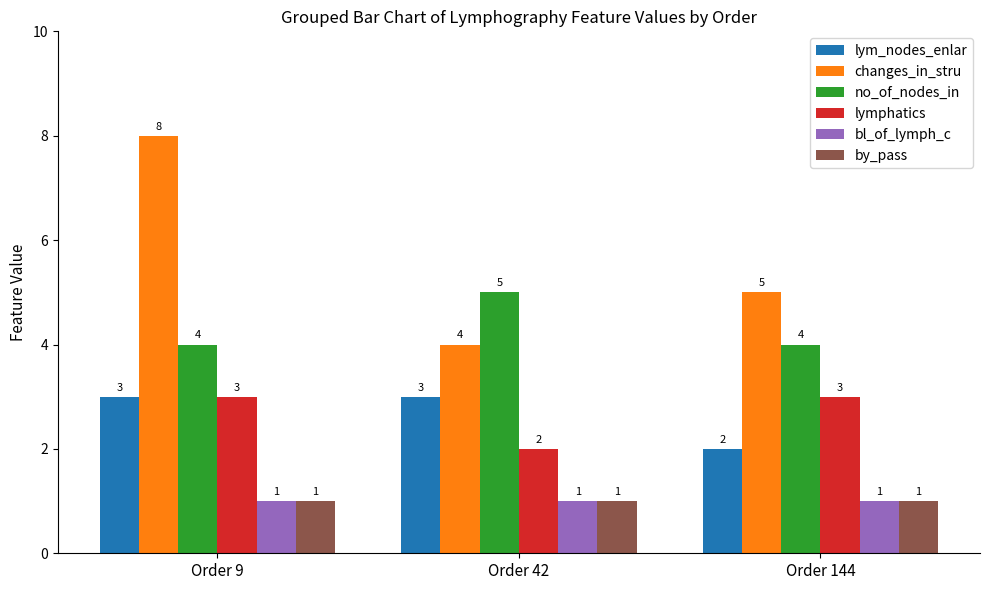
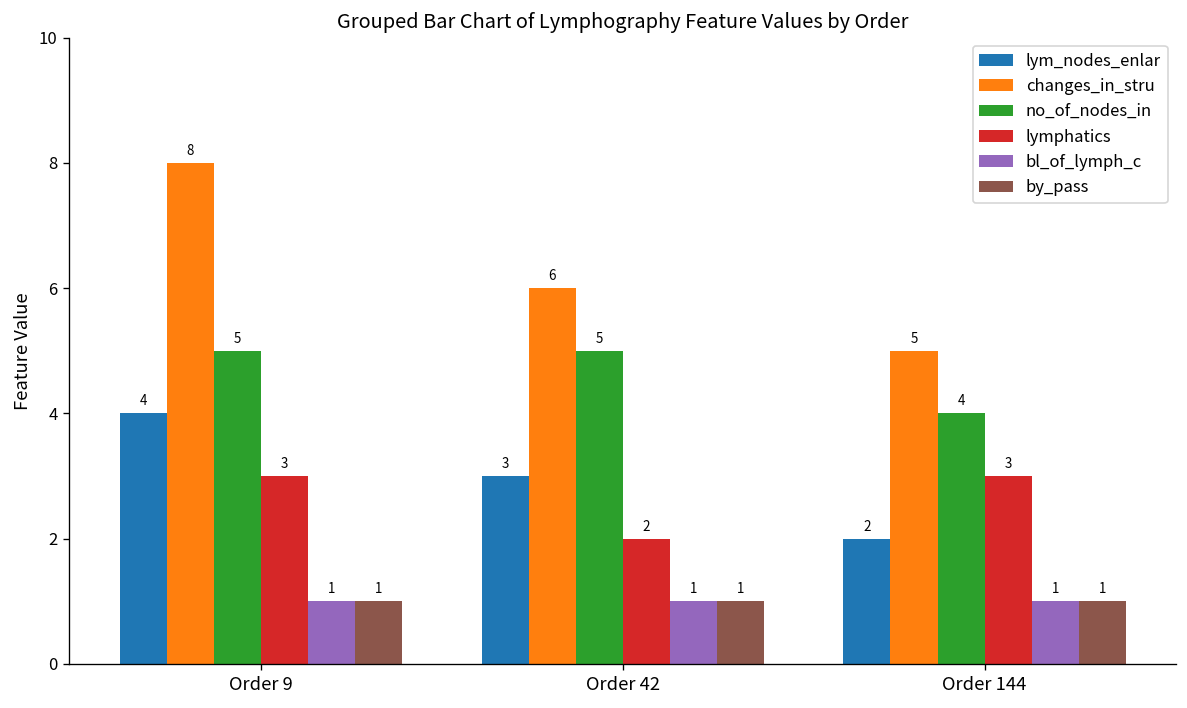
lym_nodes_enlar, Order 9: 3 -> 4
no_of_nodes_in, Order 9: 4 -> 5
changes_in_stru, Order 42: 4 -> 6
